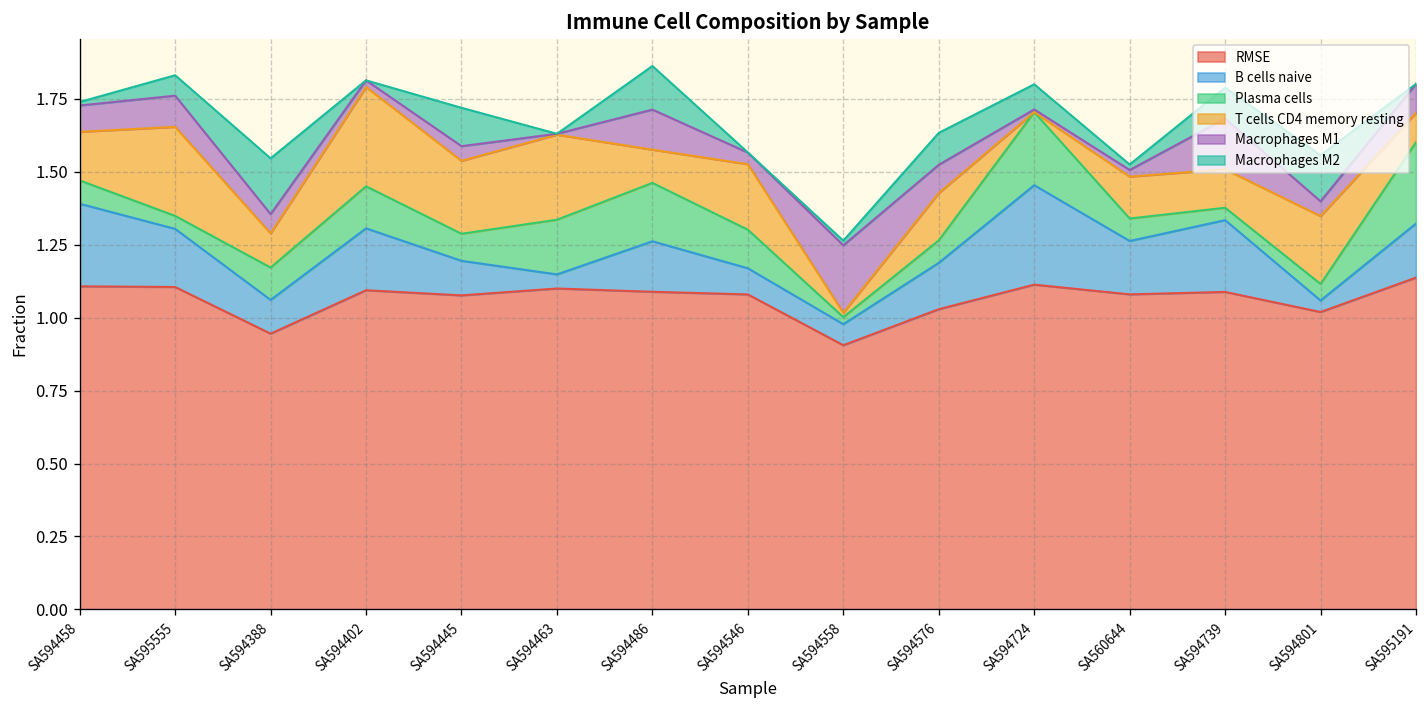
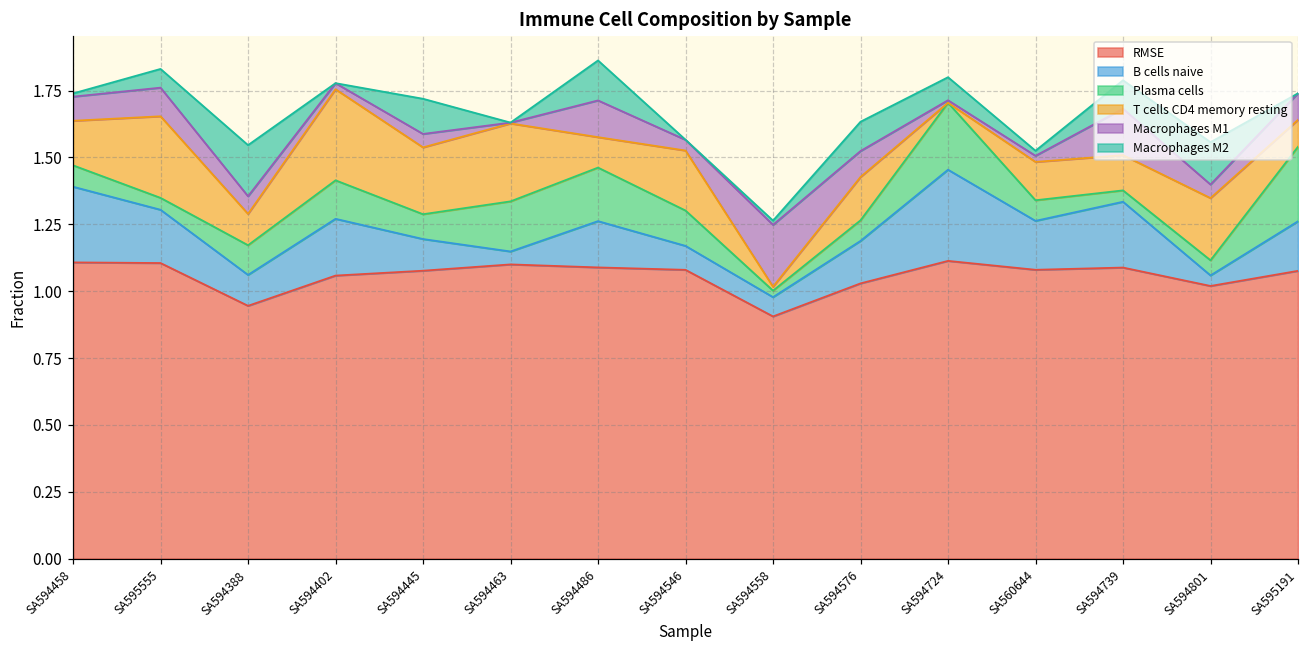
RMSE, SA594402: 1.09 -> 1.06
RMSE, SA595191: 1.14 -> 1.08
